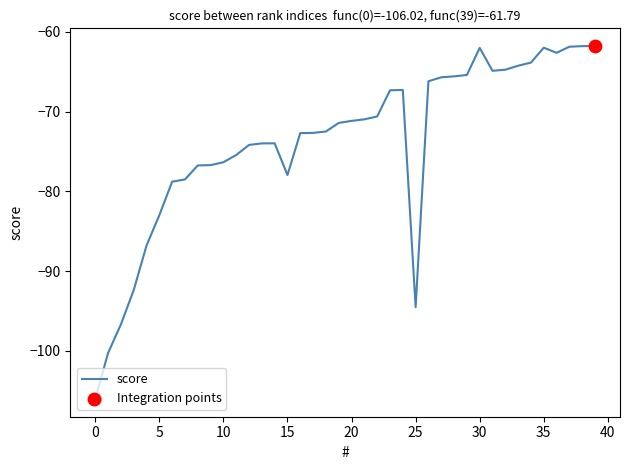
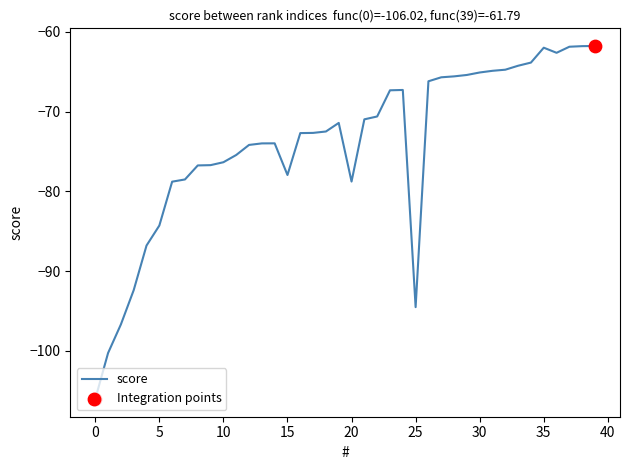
score, 5: -83 -> -84
score, 20: -71 -> -79
score, 30: -62 -> -65
